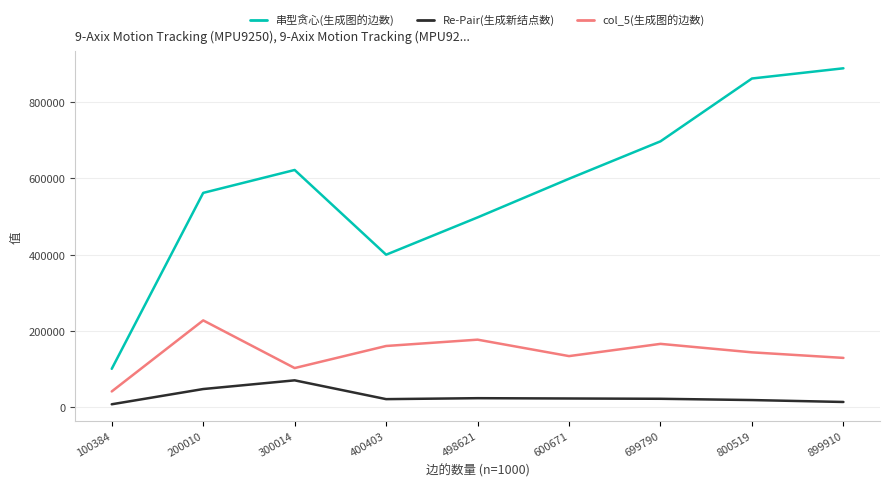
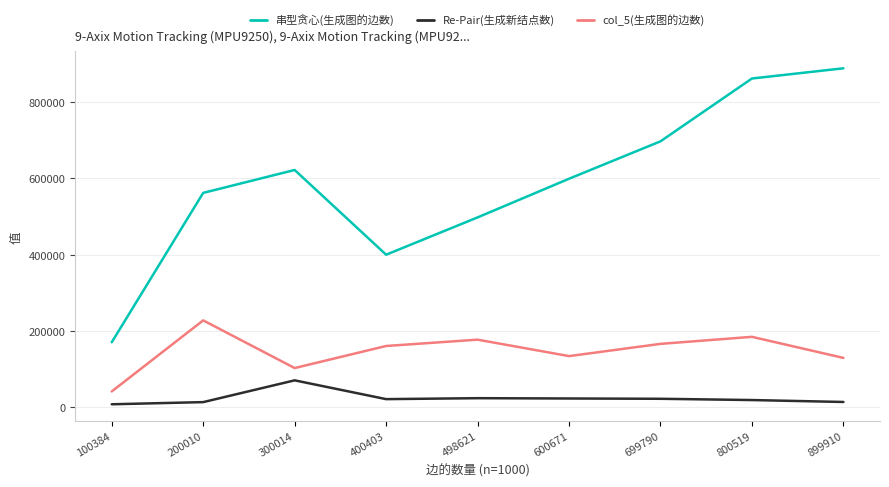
串型贪心(生成图的边数), 100384: 100000 -> 170000
Re-Pair(生成新结点数), 200010: 50000 -> 10000
col_5(生成图的边数), 800519: 140000 -> 180000
